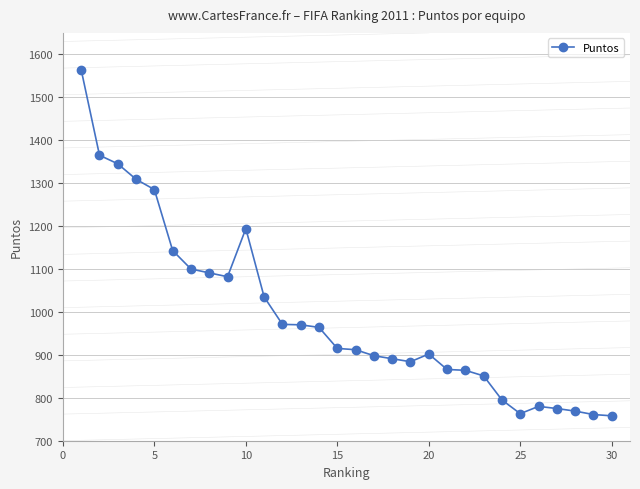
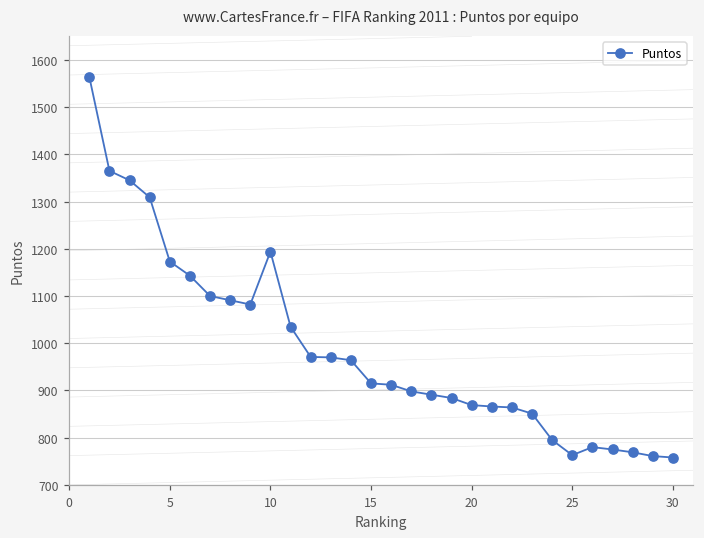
5: 1290 -> 1170
20: 900 -> 870
